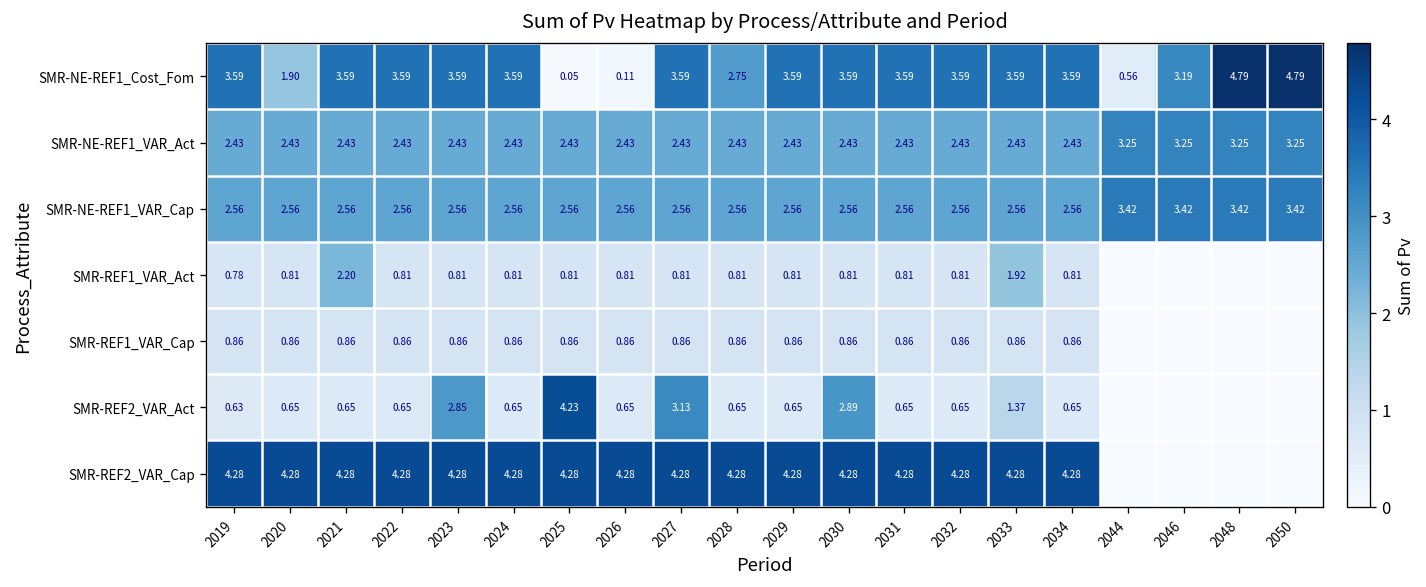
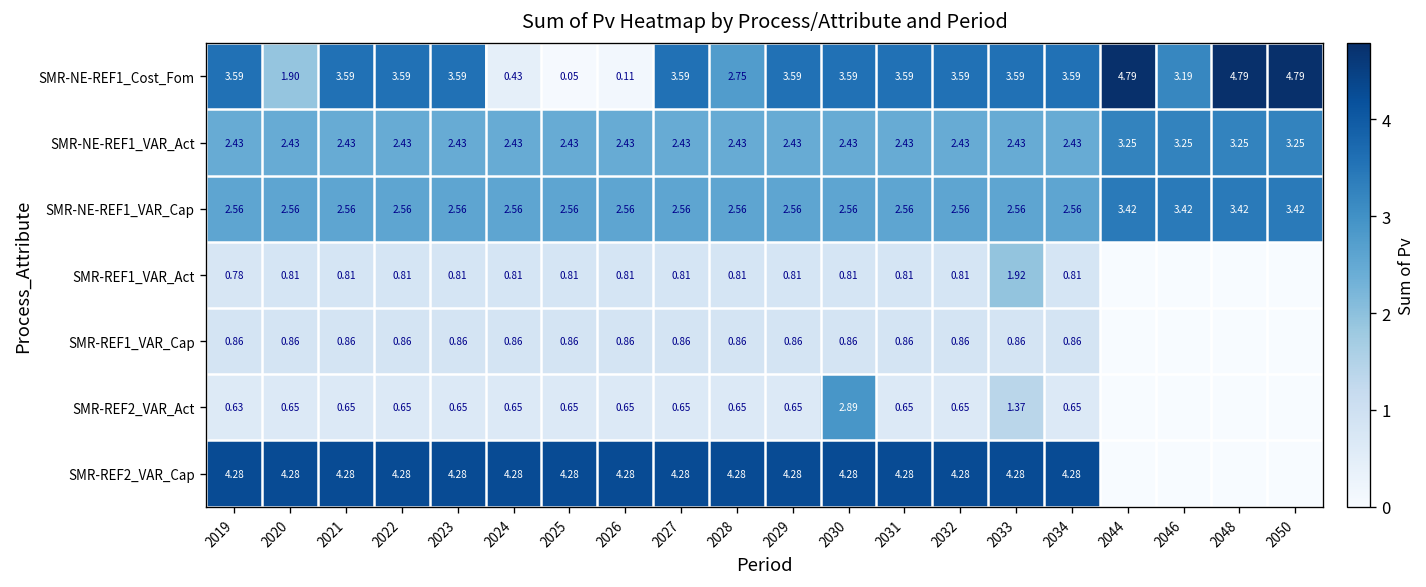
SMR-NE-REF1_Cost_Fom, 2024: 3.59 -> 0.43
SMR-NE-REF1_Cost_Fom, 2044: 0.56 -> 4.79
SMR-REF1_VAR_Act, 2021: 2.20 -> 0.81
SMR-REF2_VAR_Act, 2023: 2.85 -> 0.65
SMR-REF2_VAR_Act, 2025: 4.23 -> 0.65
SMR-REF2_VAR_Act, 2027: 3.13 -> 0.65
